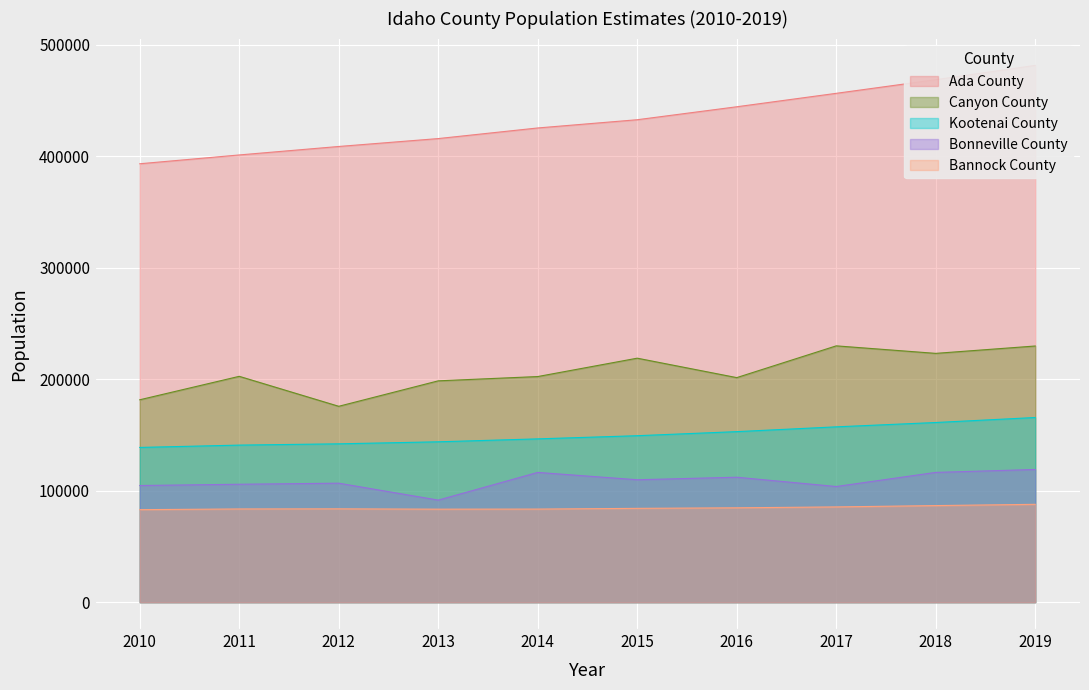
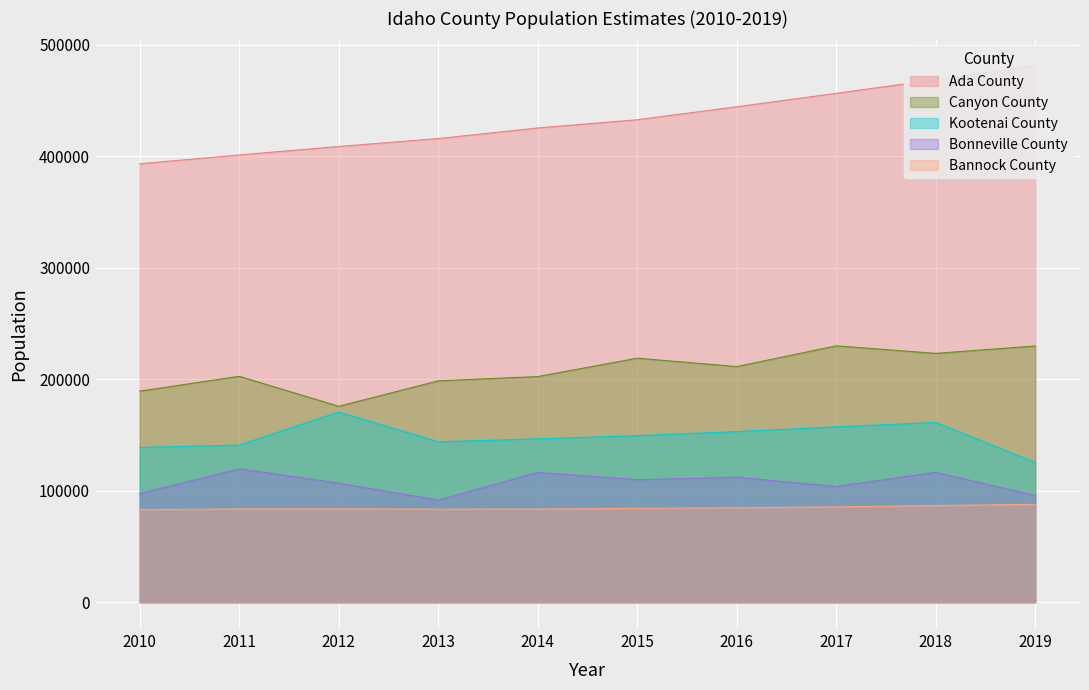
Canyon County, 2010: 182000 -> 189000
Bonneville County, 2010: 105000 -> 97000
Bonneville County, 2011: 106000 -> 120000
Kootenai County, 2012: 142000 -> 171000
Canyon County, 2016: 201000 -> 211000
Kootenai County, 2019: 166000 -> 125000
Bonneville County, 2019: 119000 -> 96000
